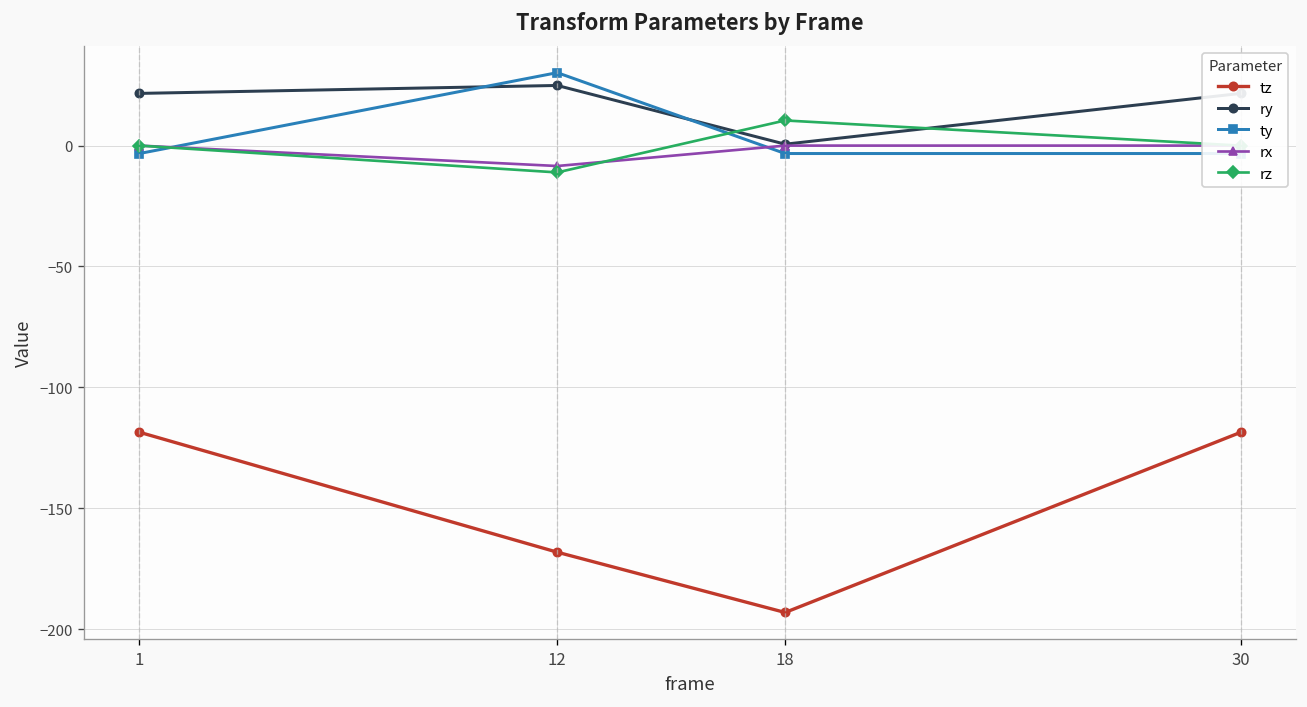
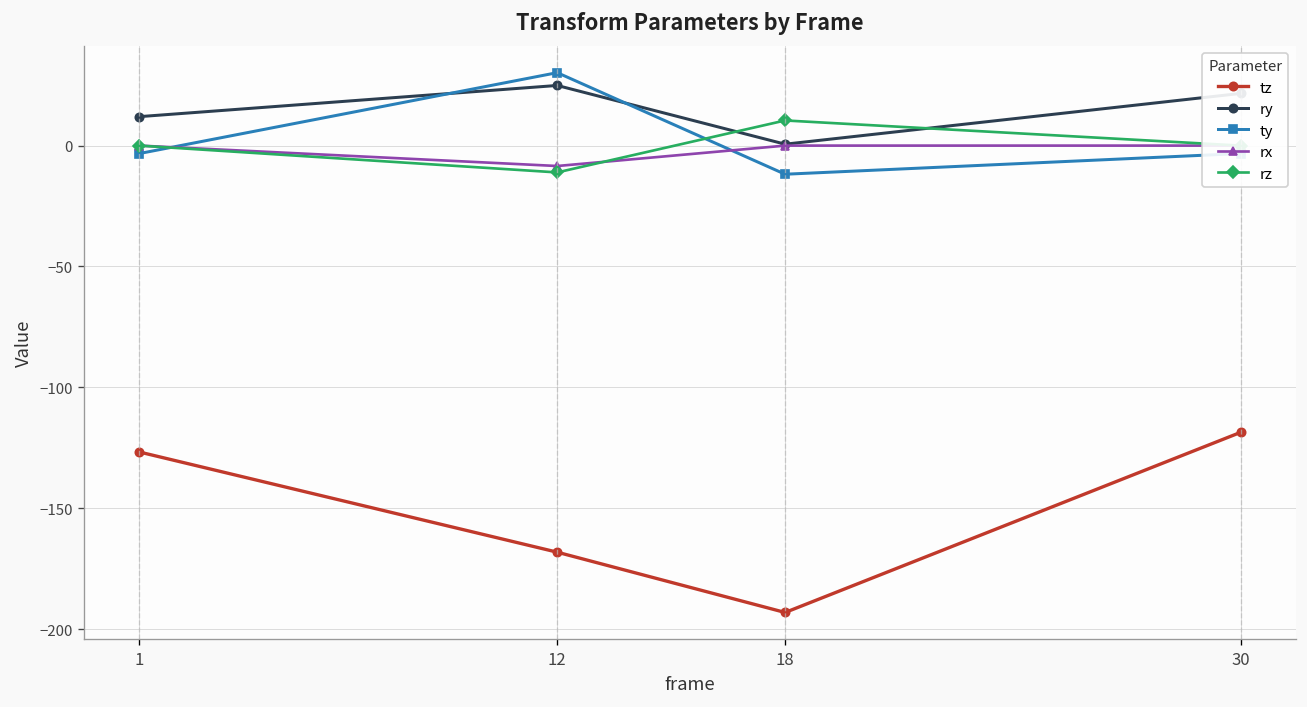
tz, 1: -119 -> -127
ry, 1: 22 -> 12
ty, 18: -3 -> -12
